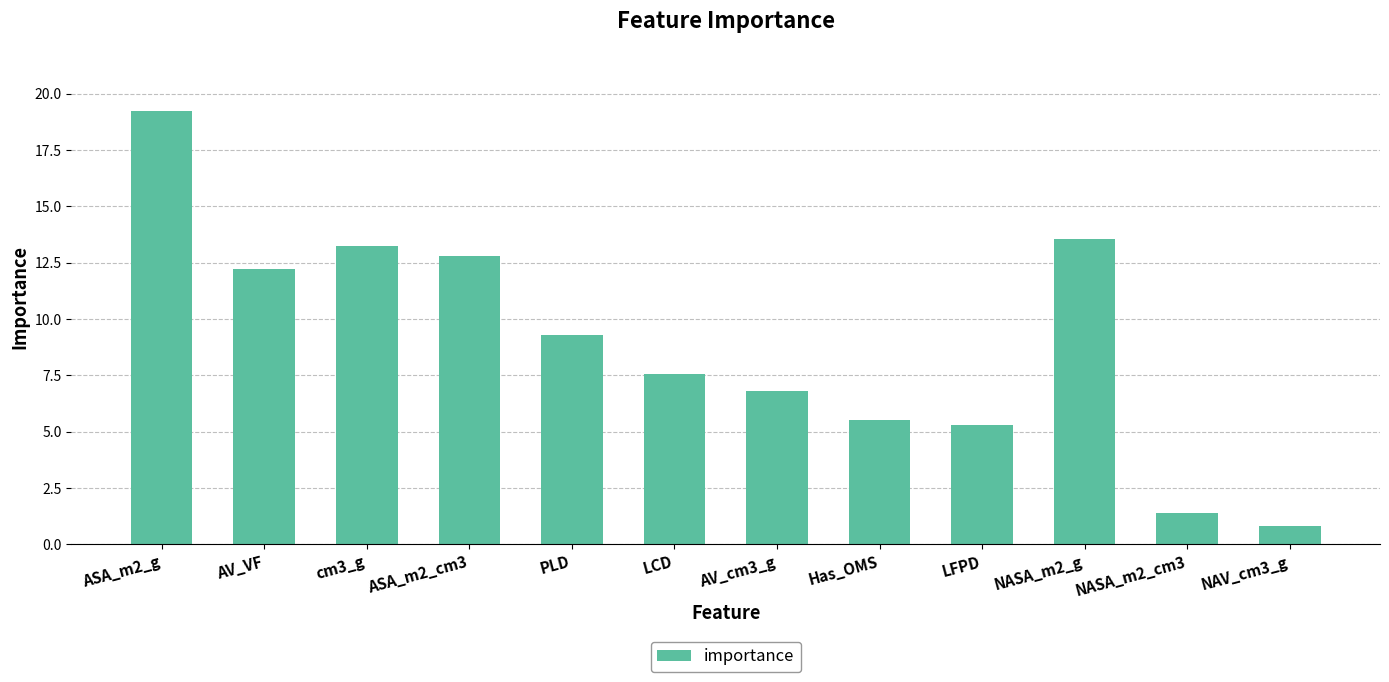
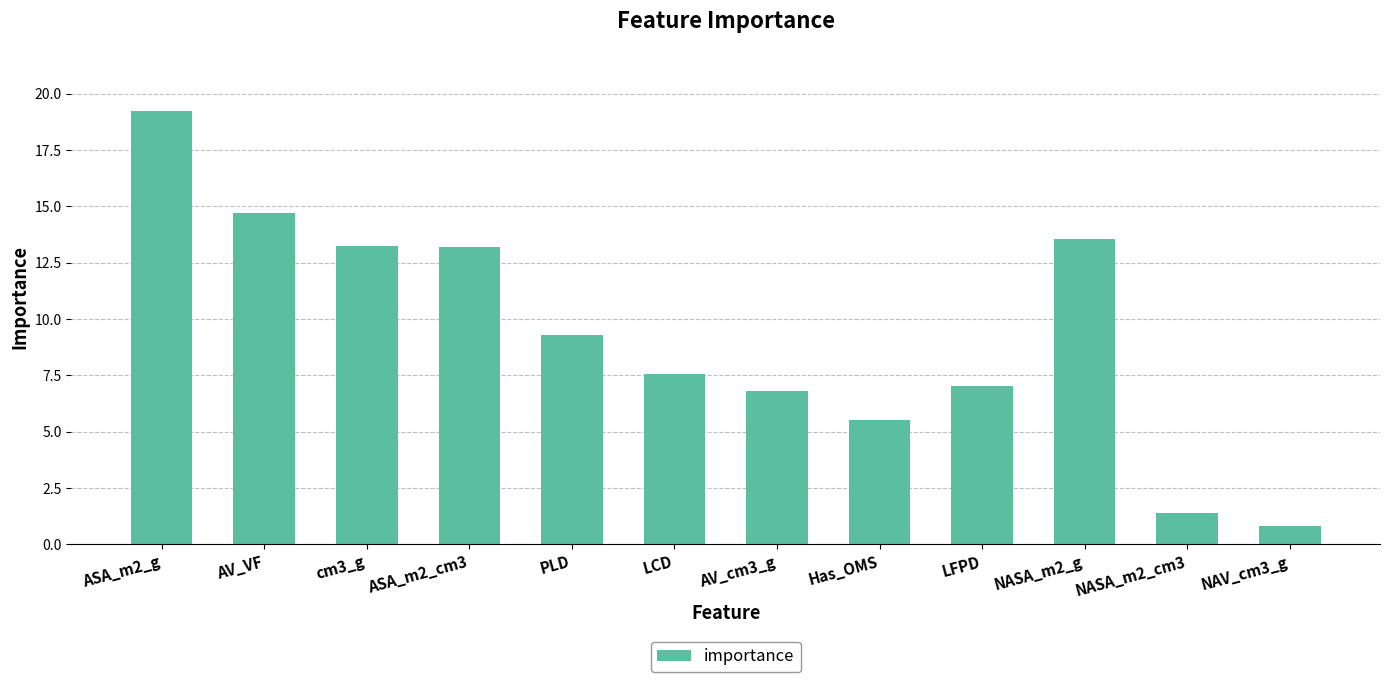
AV_VF: 12.2 -> 14.7
ASA_m2_cm3: 12.8 -> 13.2
LFPD: 5.3 -> 7.0
